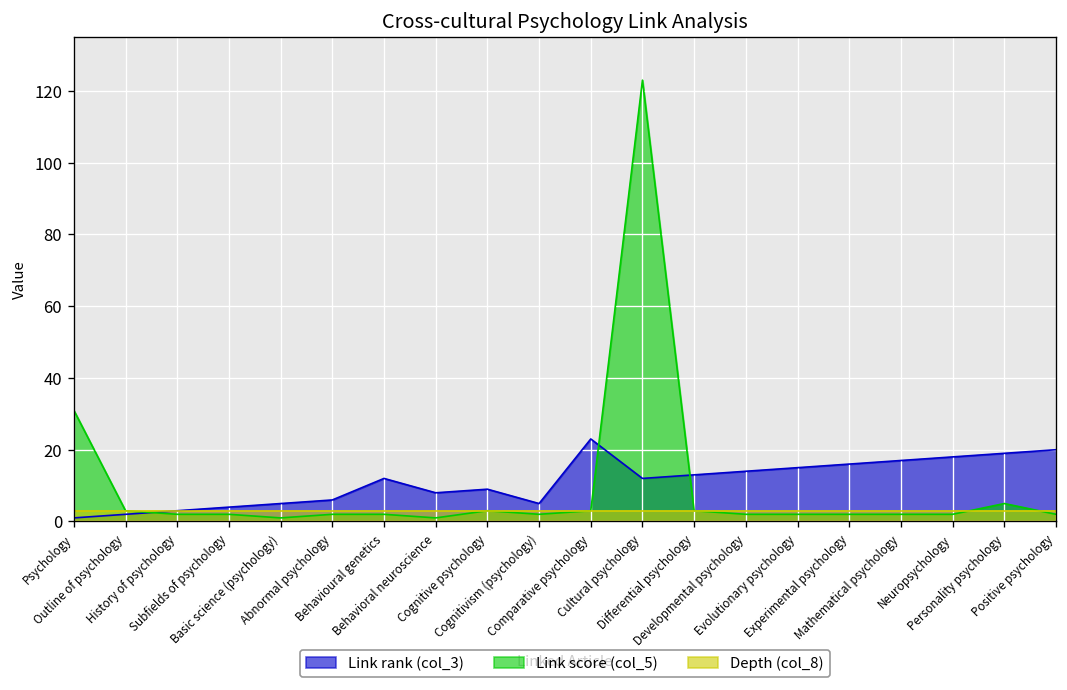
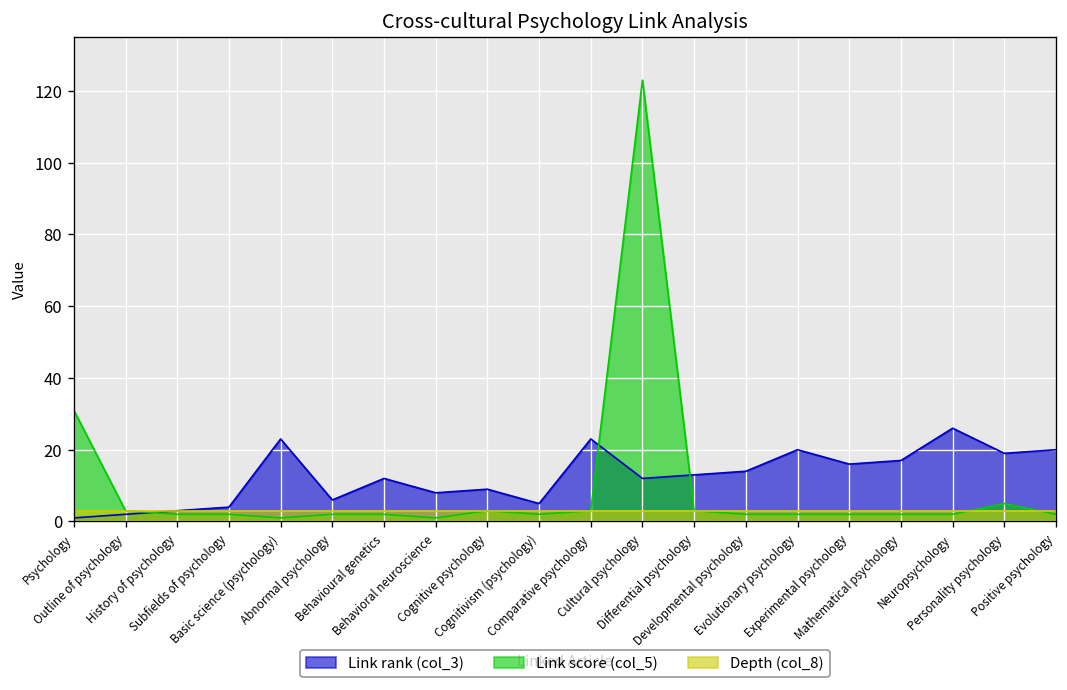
Link rank (col_3), Basic science (psychology): 5 -> 23
Link rank (col_3), Evolutionary psychology: 15 -> 20
Link rank (col_3), Neuropsychology: 18 -> 26
